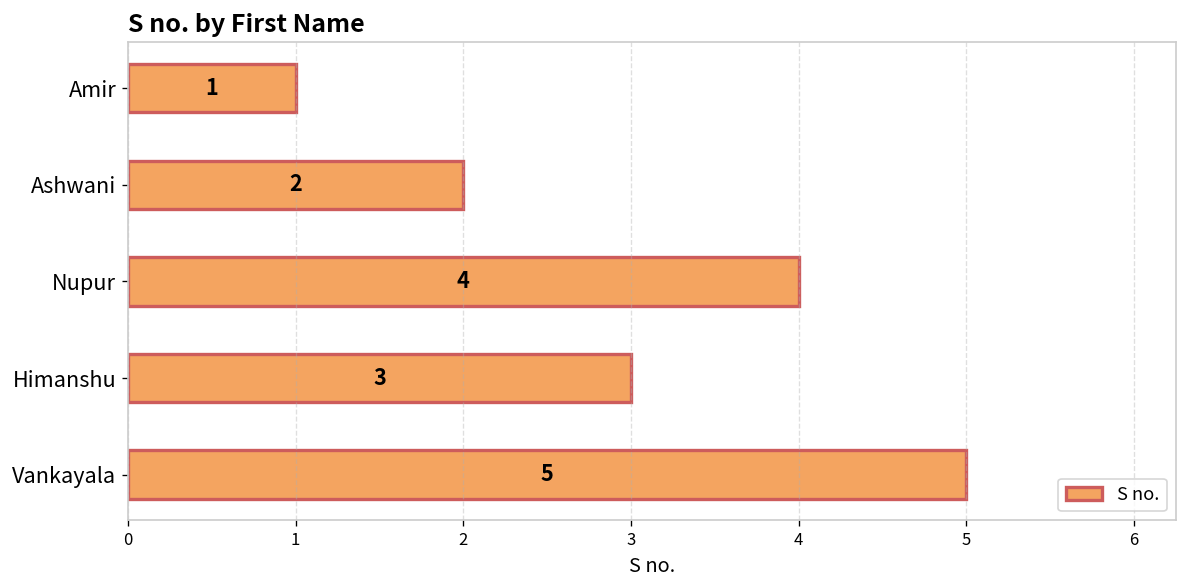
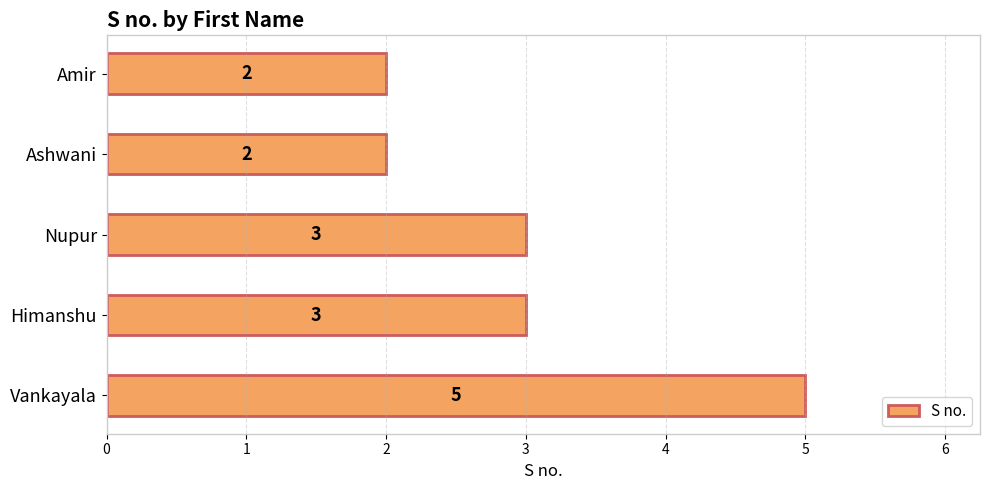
Amir: 1 -> 2
Nupur: 4 -> 3
